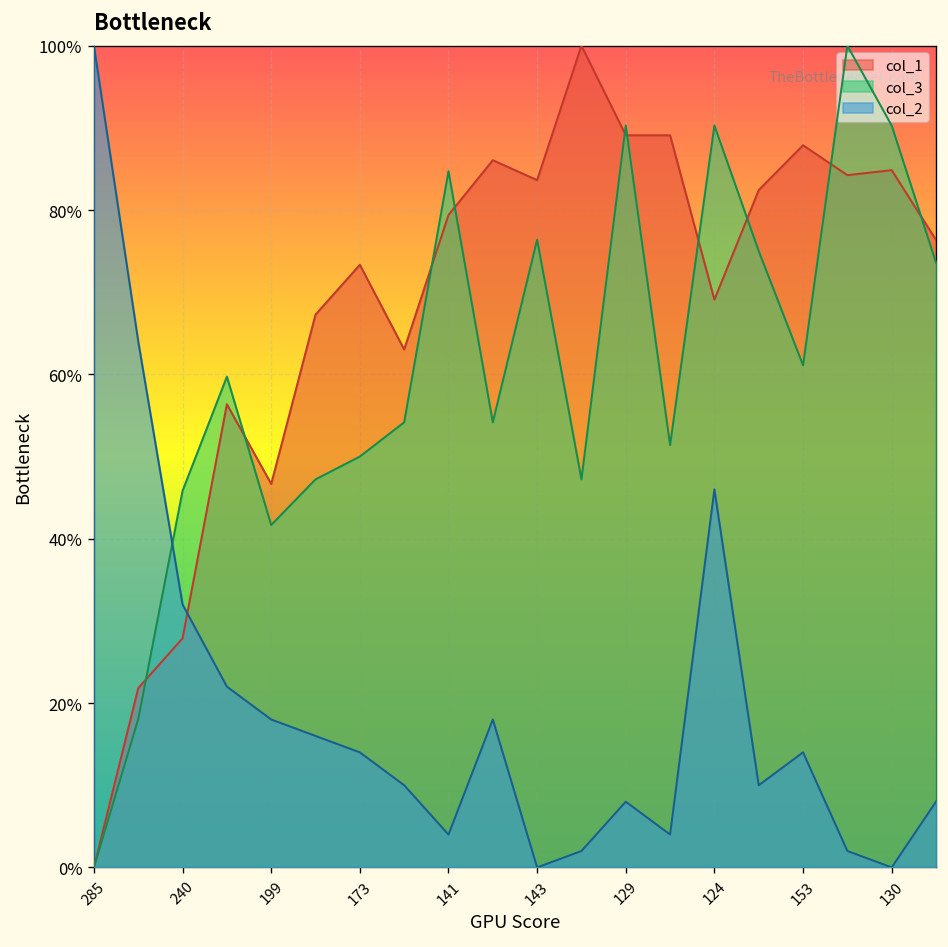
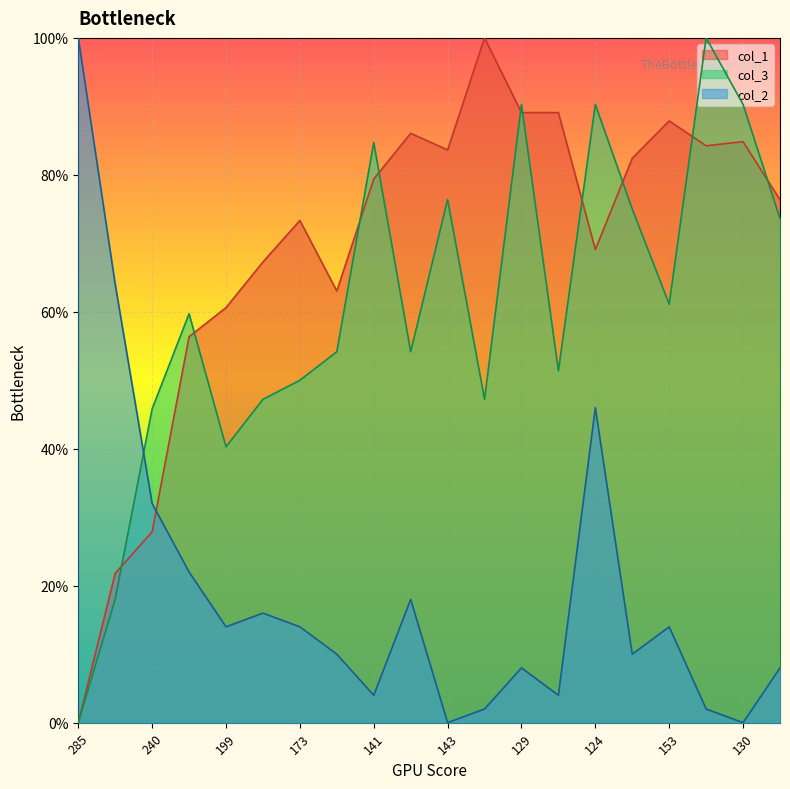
col_1, 199: 47% -> 61%
col_3, 199: 42% -> 40%
col_2, 199: 18% -> 14%
